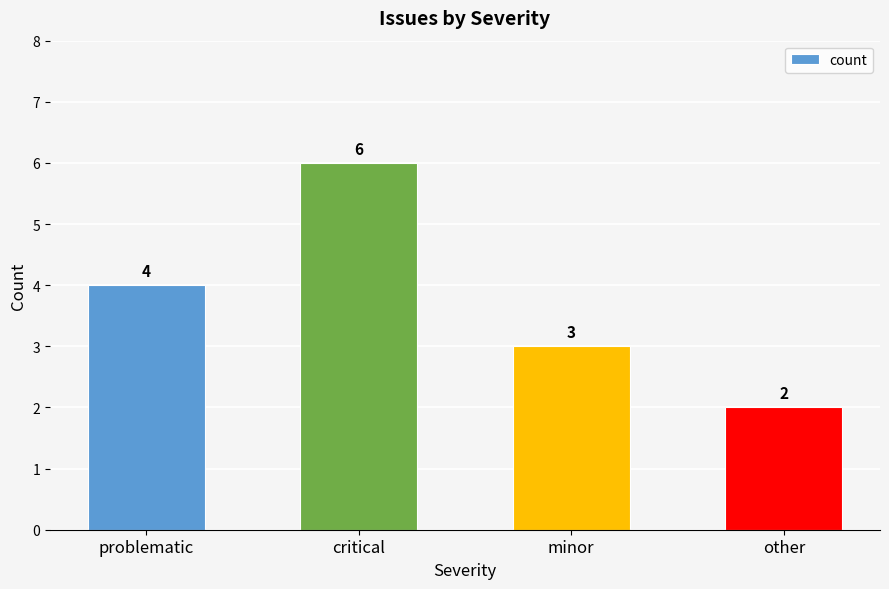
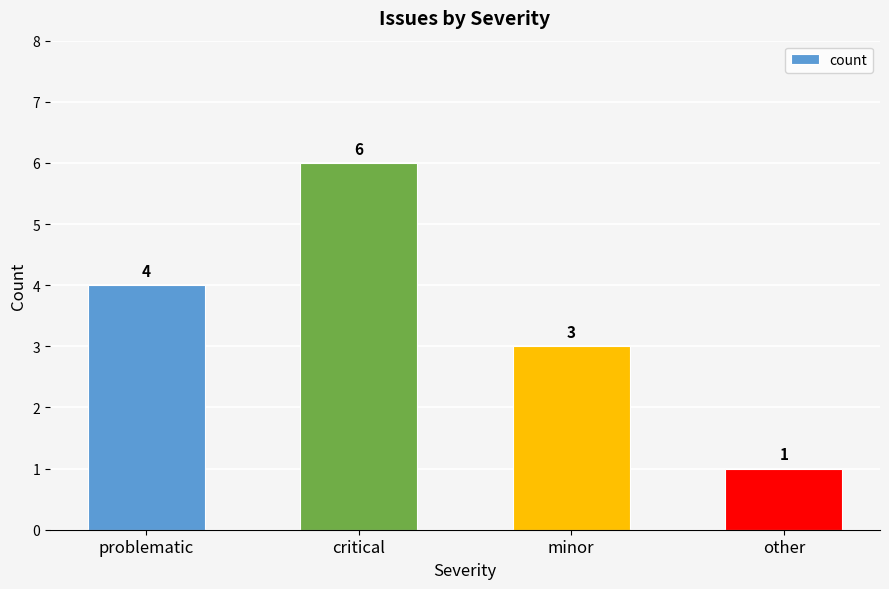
other: 2 -> 1
